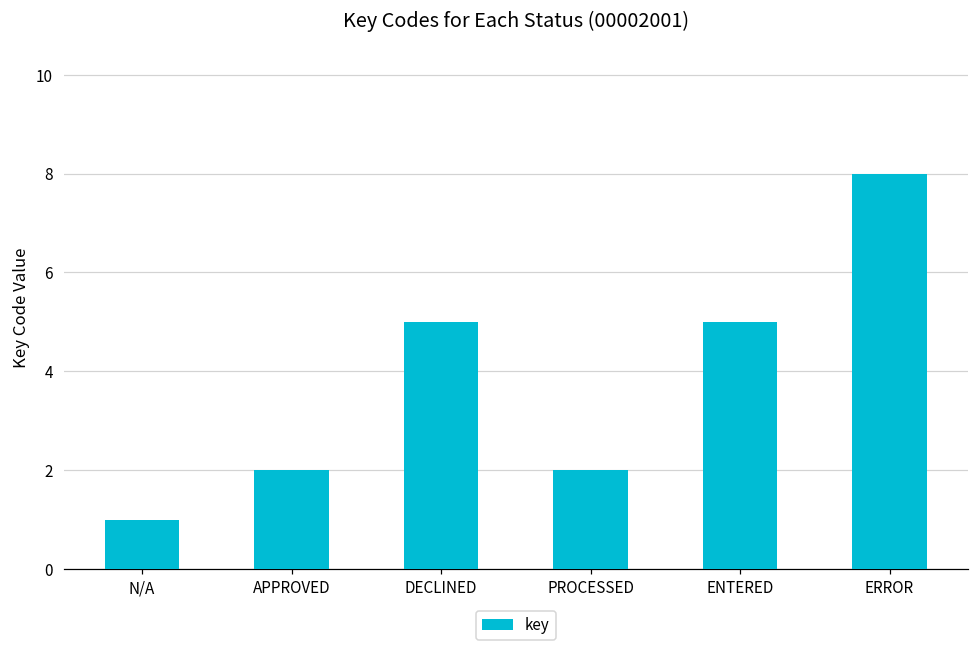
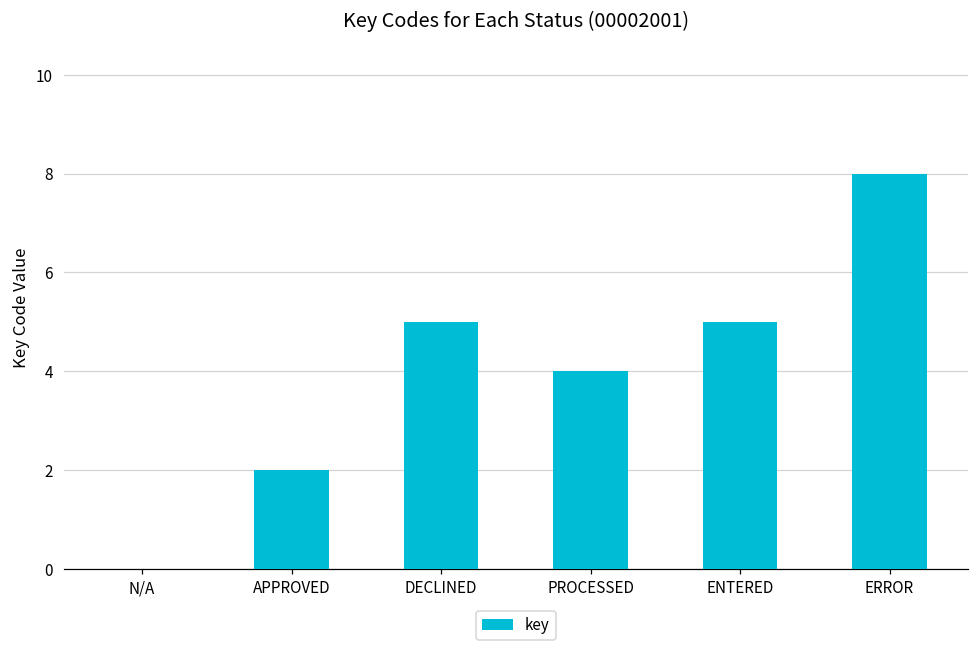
N/A: 1 -> 0
PROCESSED: 2 -> 4
